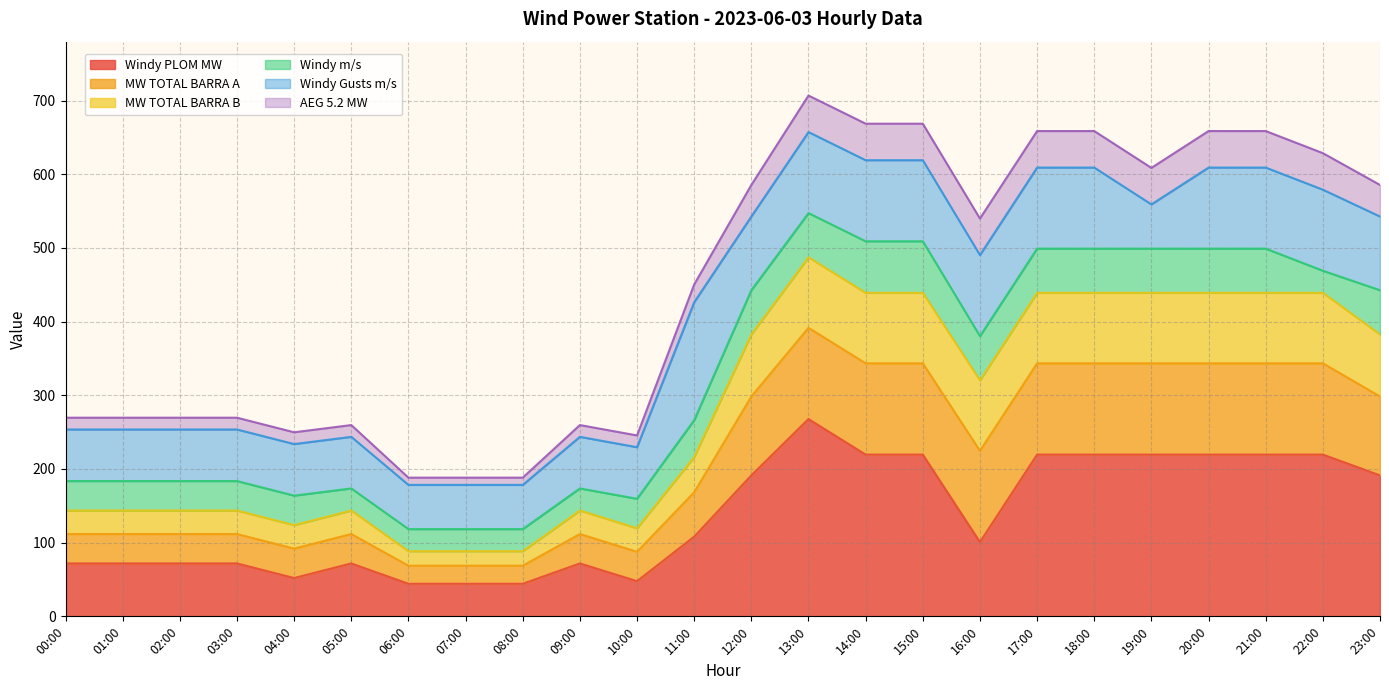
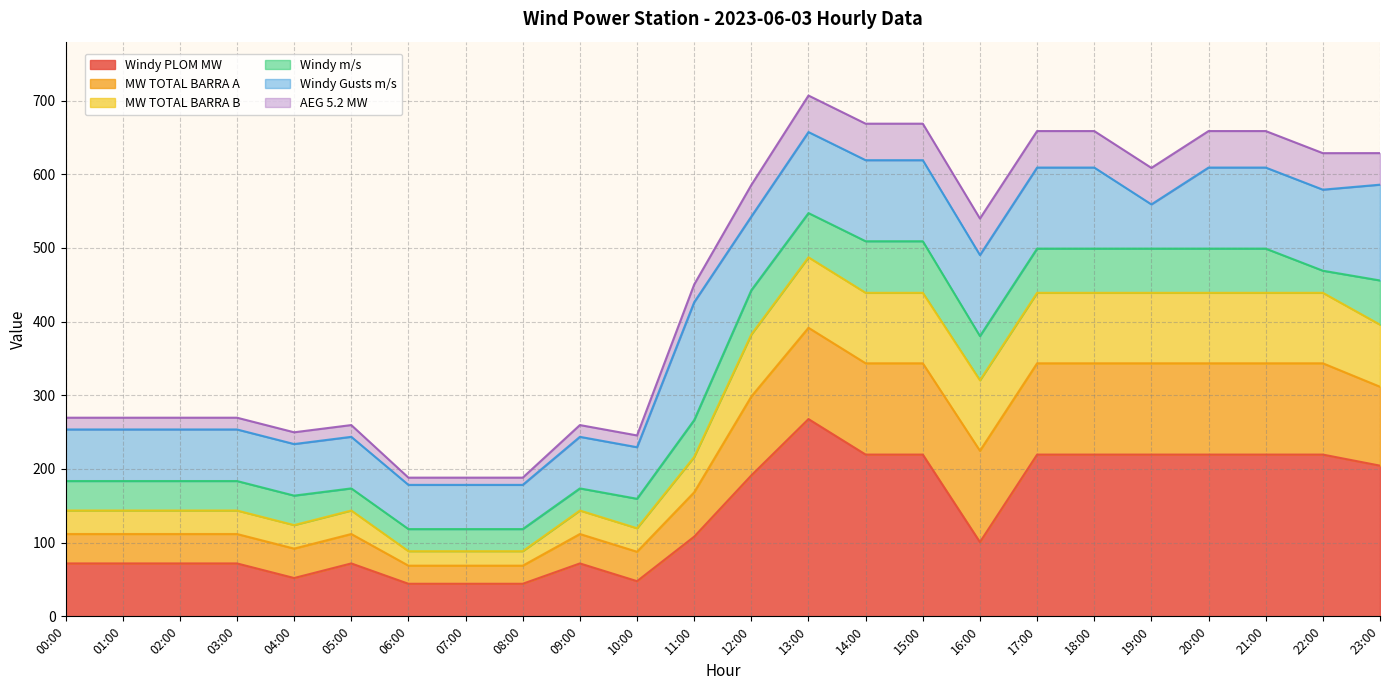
Windy PLOM MW, 23:00: 190 -> 200
Windy Gusts m/s, 23:00: 100 -> 130
